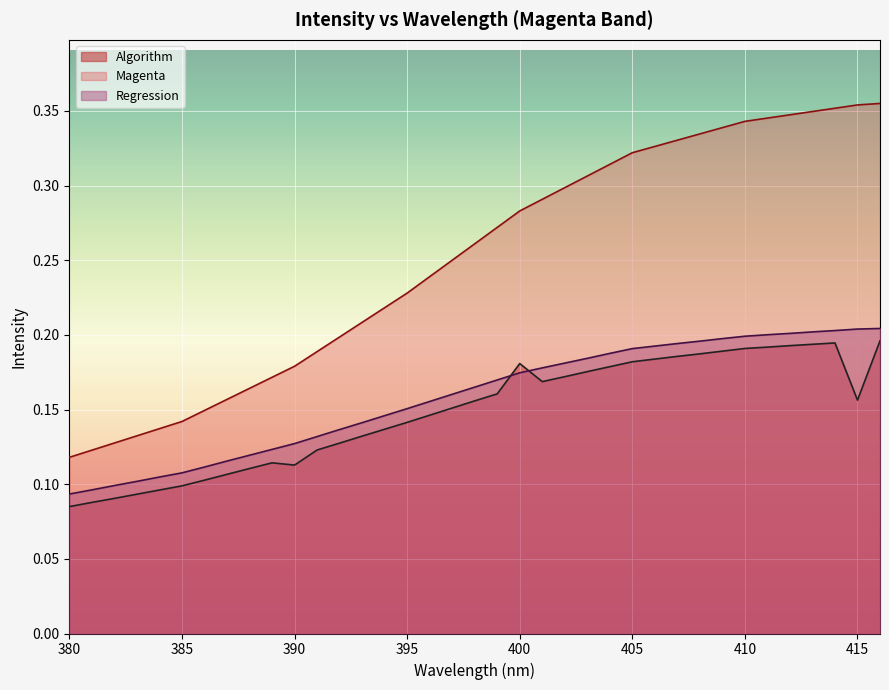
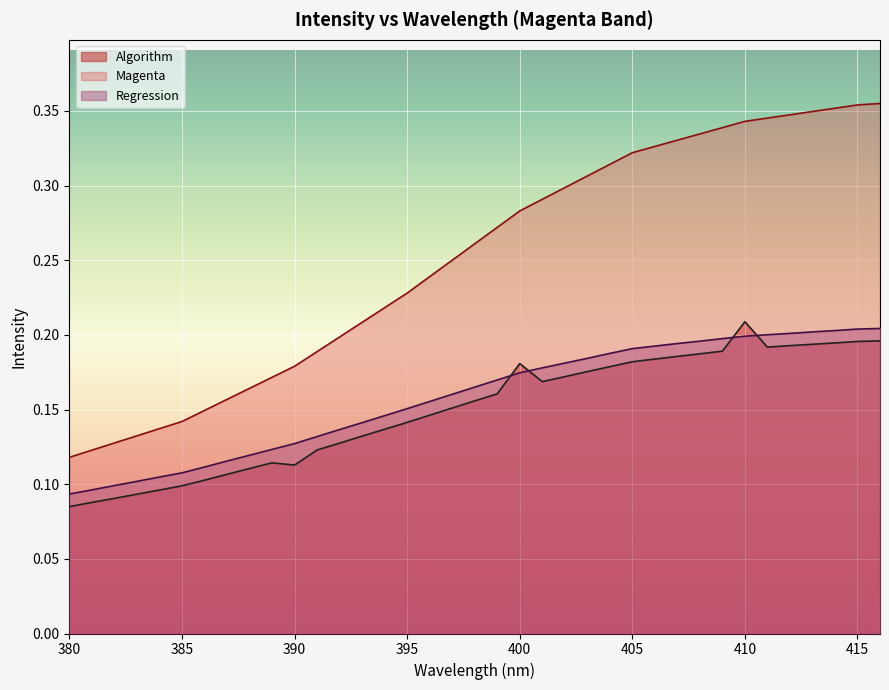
Algorithm, 410: 0.191 -> 0.209
Algorithm, 415: 0.156 -> 0.196
